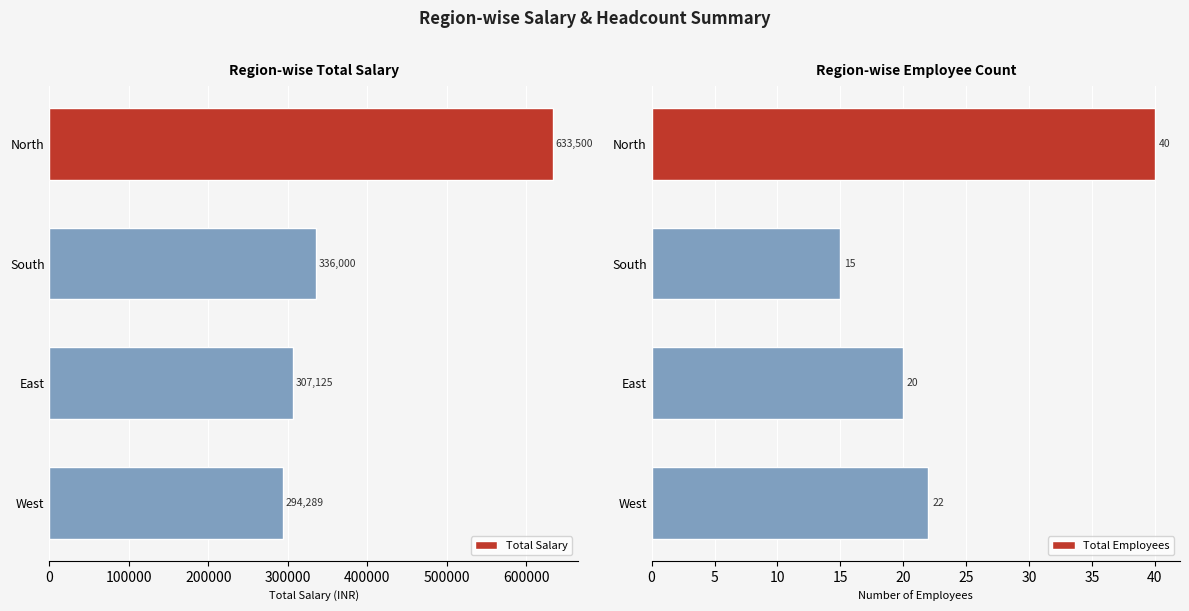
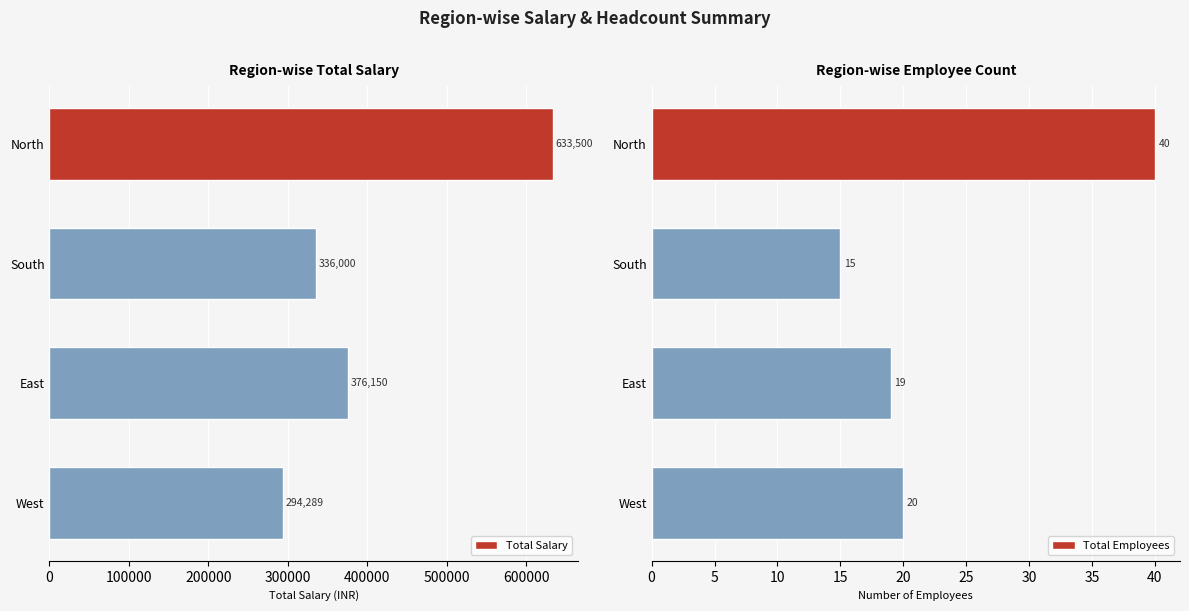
Region-wise Total Salary, East: 307,125 -> 376,150
Region-wise Employee Count, East: 20 -> 19
Region-wise Employee Count, West: 22 -> 20
